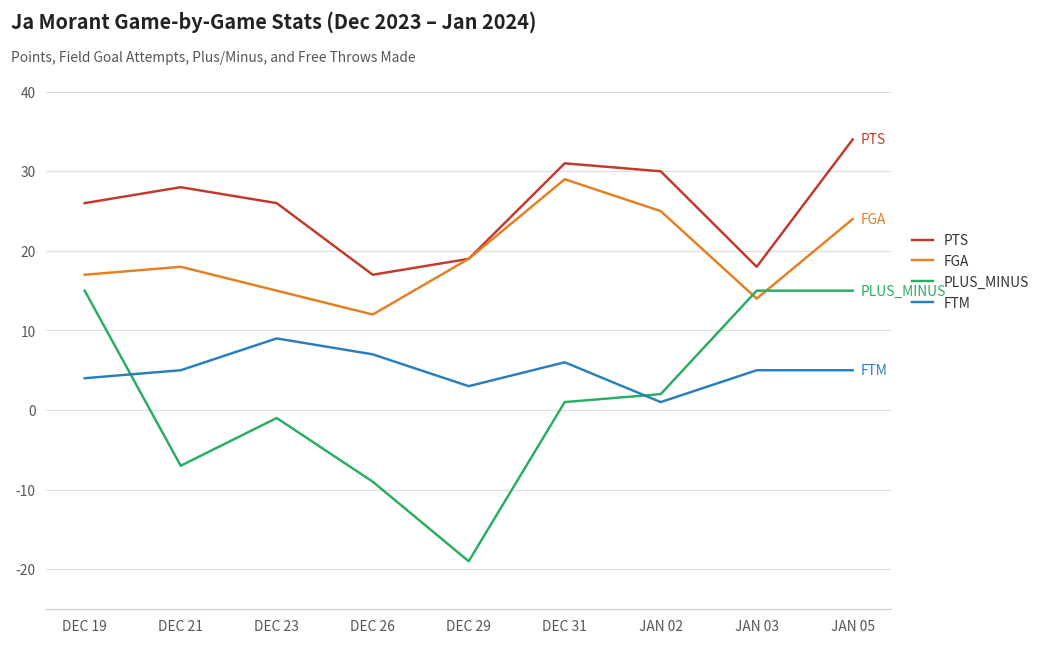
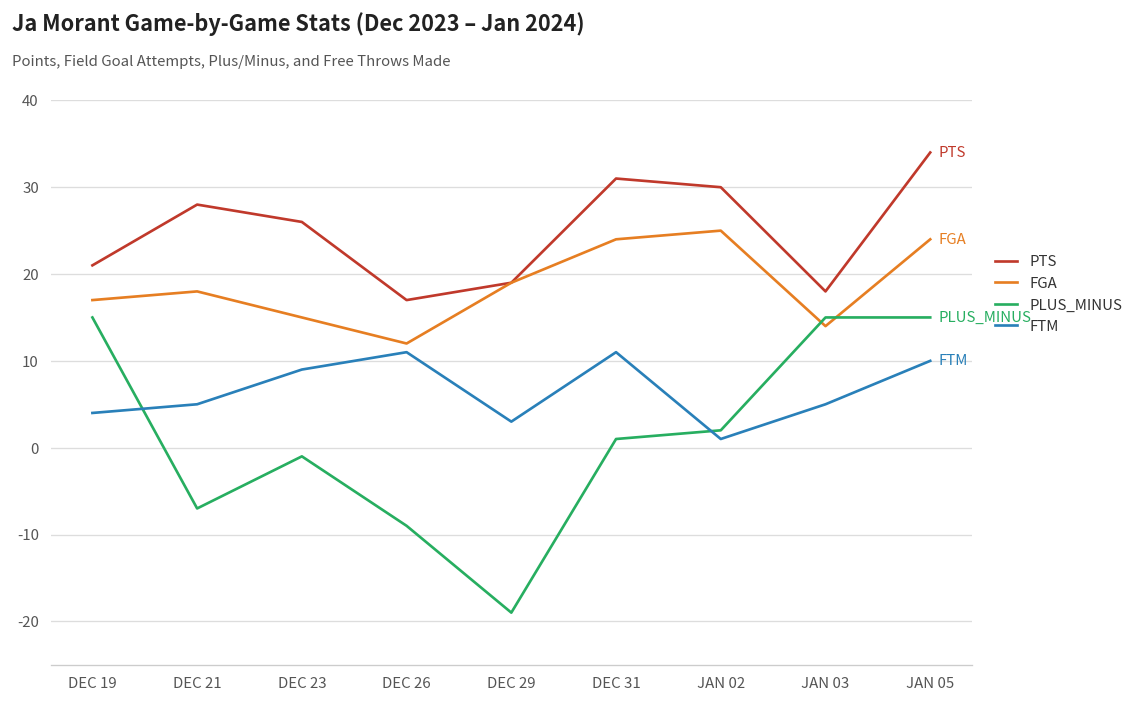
PTS, DEC 19: 26 -> 21
FTM, DEC 26: 7 -> 11
FGA, DEC 31: 29 -> 24
FTM, DEC 31: 6 -> 11
FTM, JAN 05: 5 -> 10
